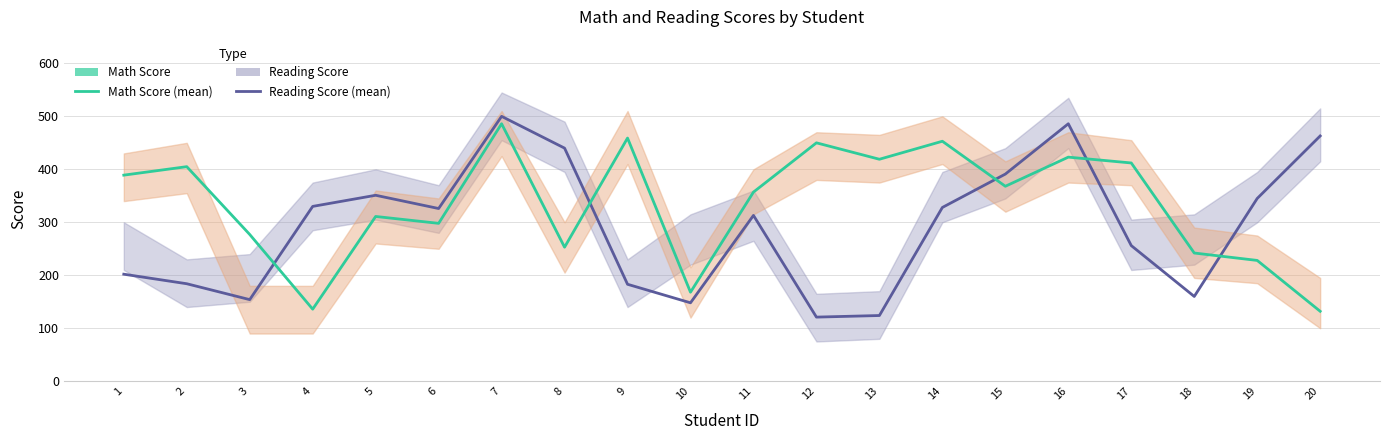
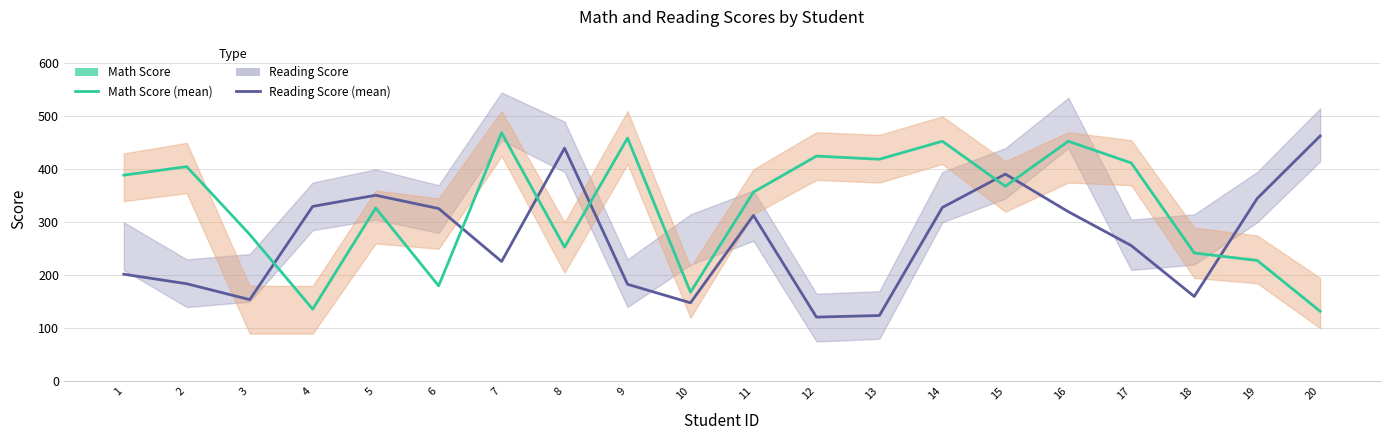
Math Score (mean), 5: 310 -> 330
Math Score (mean), 6: 300 -> 180
Reading Score (mean), 7: 500 -> 230
Math Score (mean), 7: 490 -> 470
Math Score (mean), 12: 450 -> 430
Reading Score (mean), 16: 490 -> 320
Math Score (mean), 16: 420 -> 450
